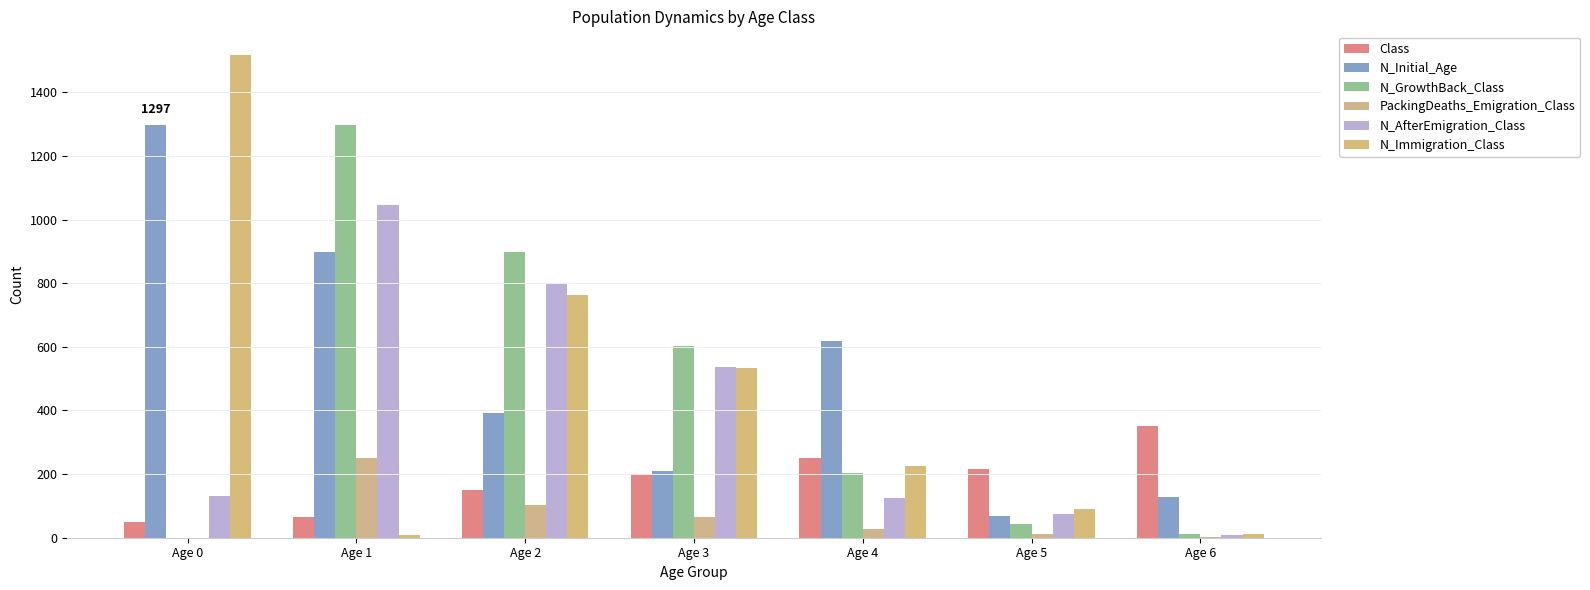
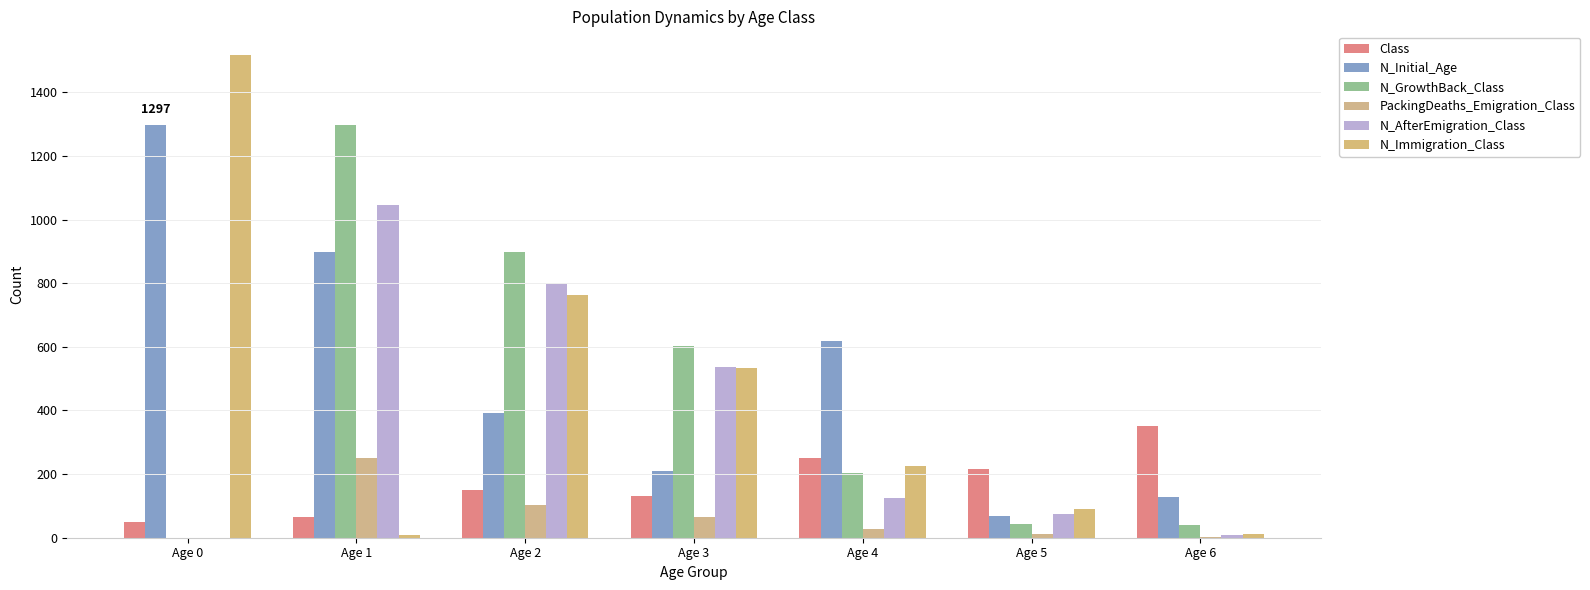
N_AfterEmigration_Class, Age 0: 130 -> 0
Class, Age 3: 200 -> 130
N_GrowthBack_Class, Age 6: 10 -> 40
